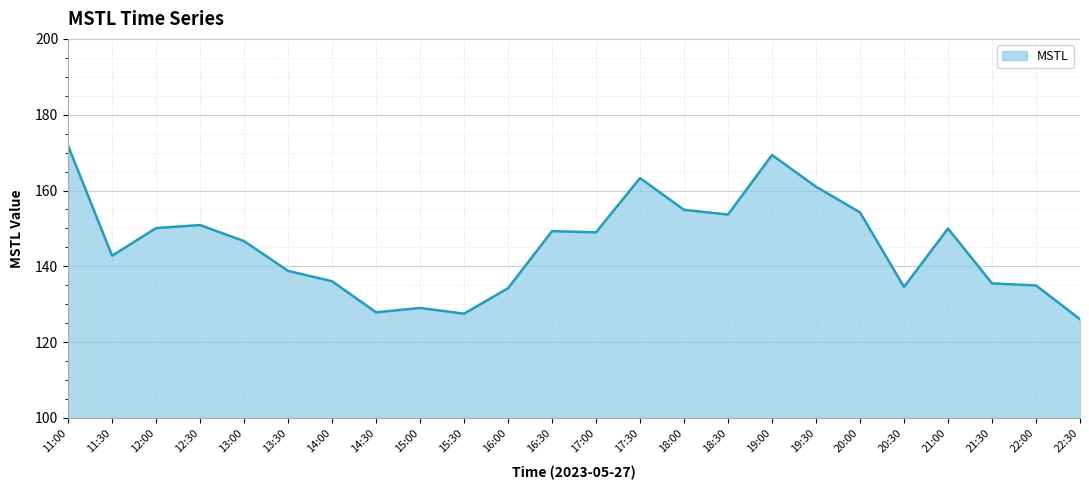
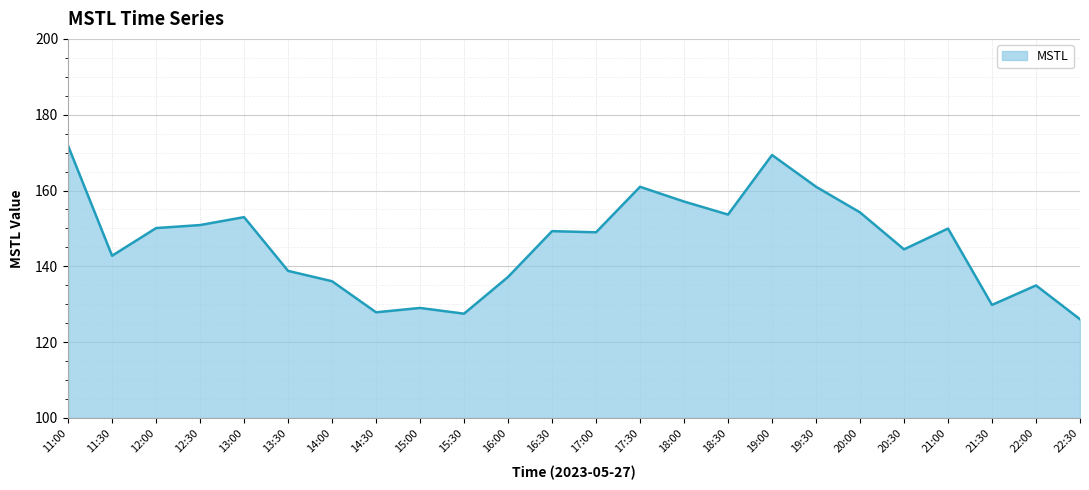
13:00: 147 -> 153
16:00: 134 -> 137
17:30: 163 -> 161
18:00: 155 -> 157
20:30: 135 -> 144
21:30: 135 -> 130
